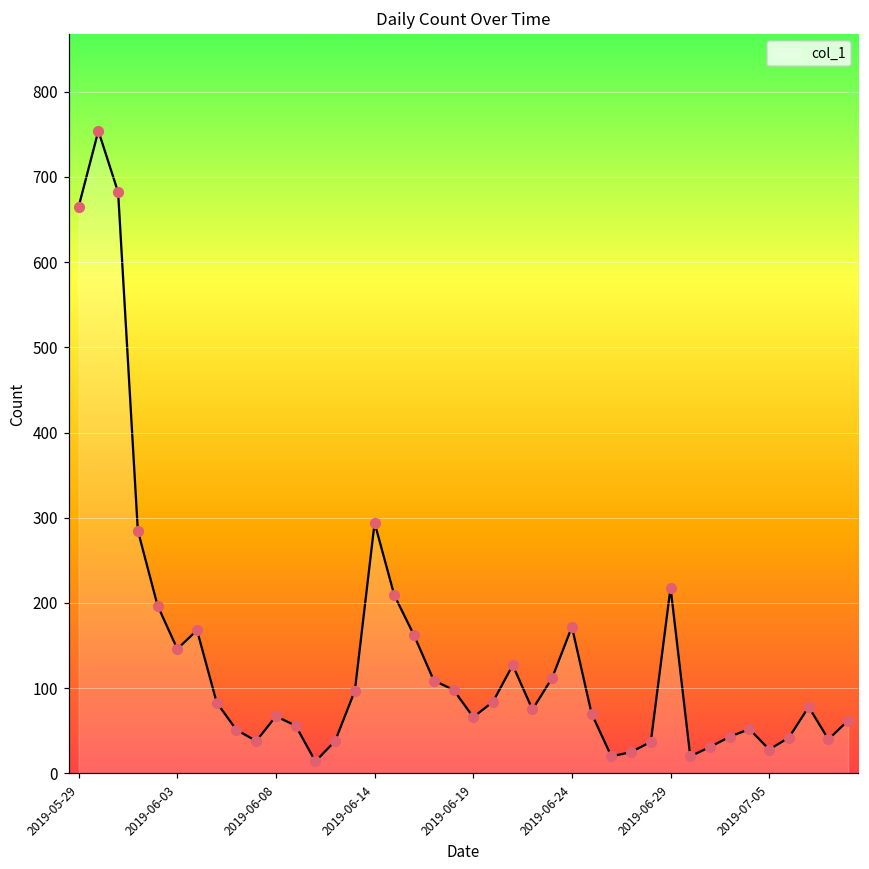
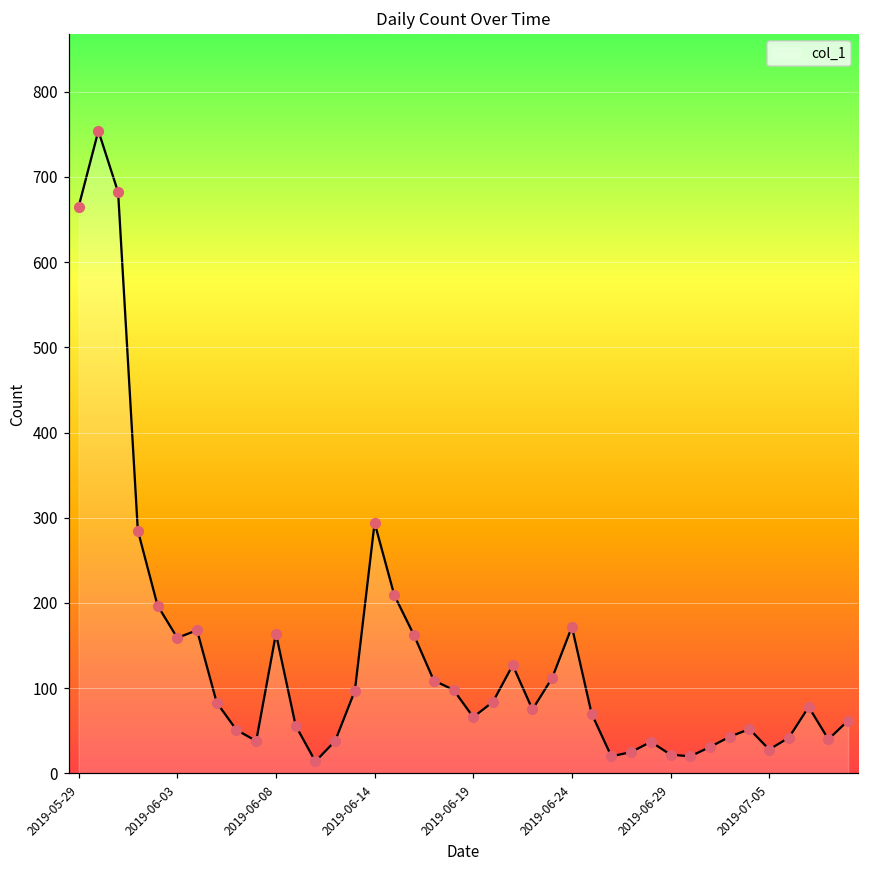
2019-06-03: 150 -> 160
2019-06-08: 70 -> 160
2019-06-29: 220 -> 20
